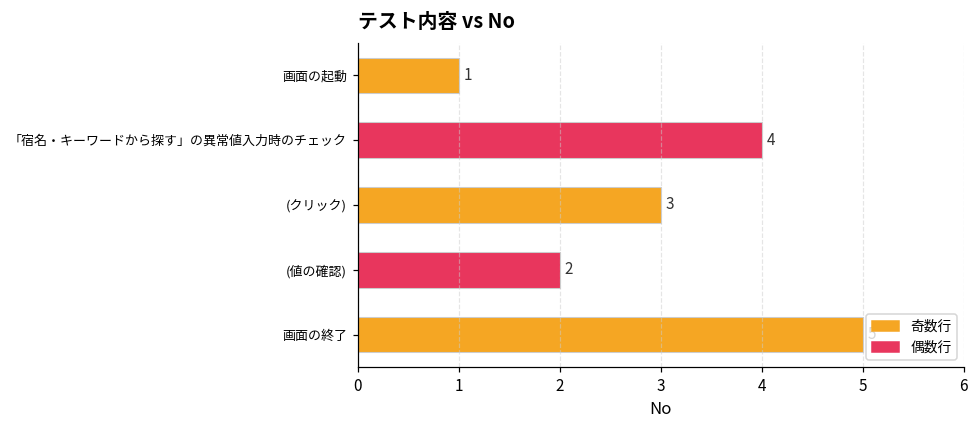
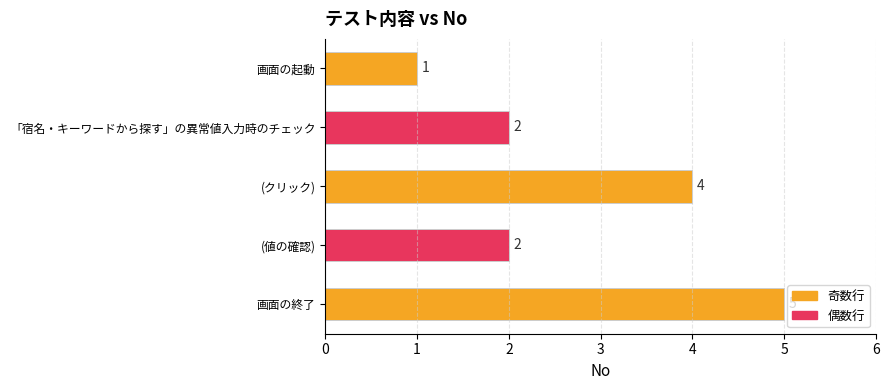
「宿名・キーワードから探す」の異常値入力時のチェック: 4 -> 2
(クリック): 3 -> 4
